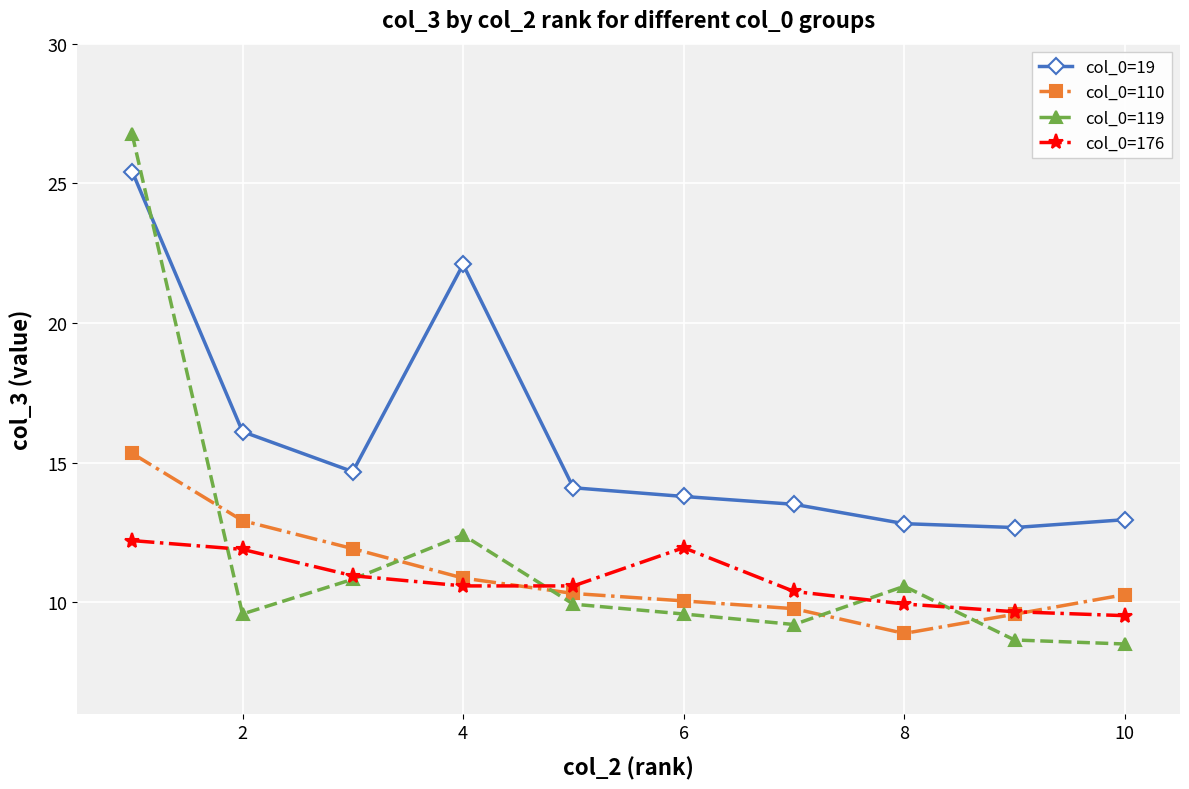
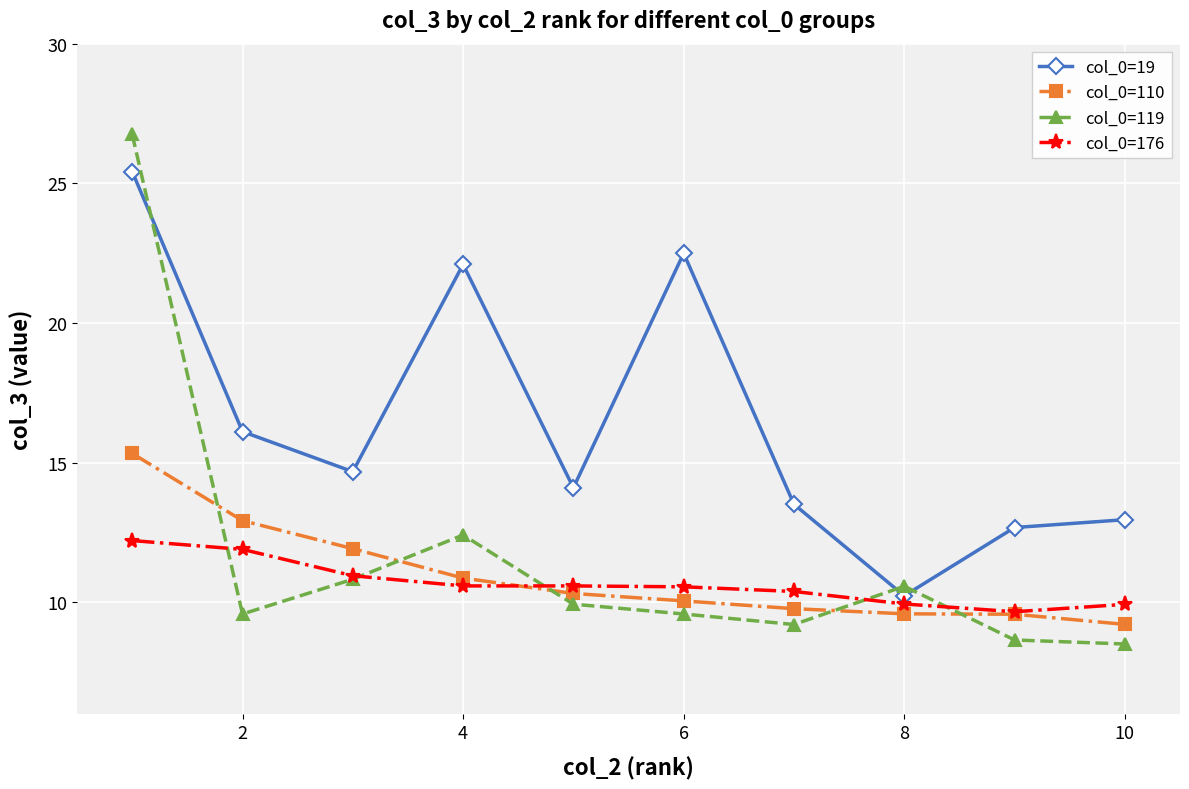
col_0=19, 6: 13.8 -> 22.5
col_0=176, 6: 12.0 -> 10.6
col_0=19, 8: 12.8 -> 10.2
col_0=110, 8: 8.9 -> 9.6
col_0=110, 10: 10.3 -> 9.2
col_0=176, 10: 9.5 -> 9.9
